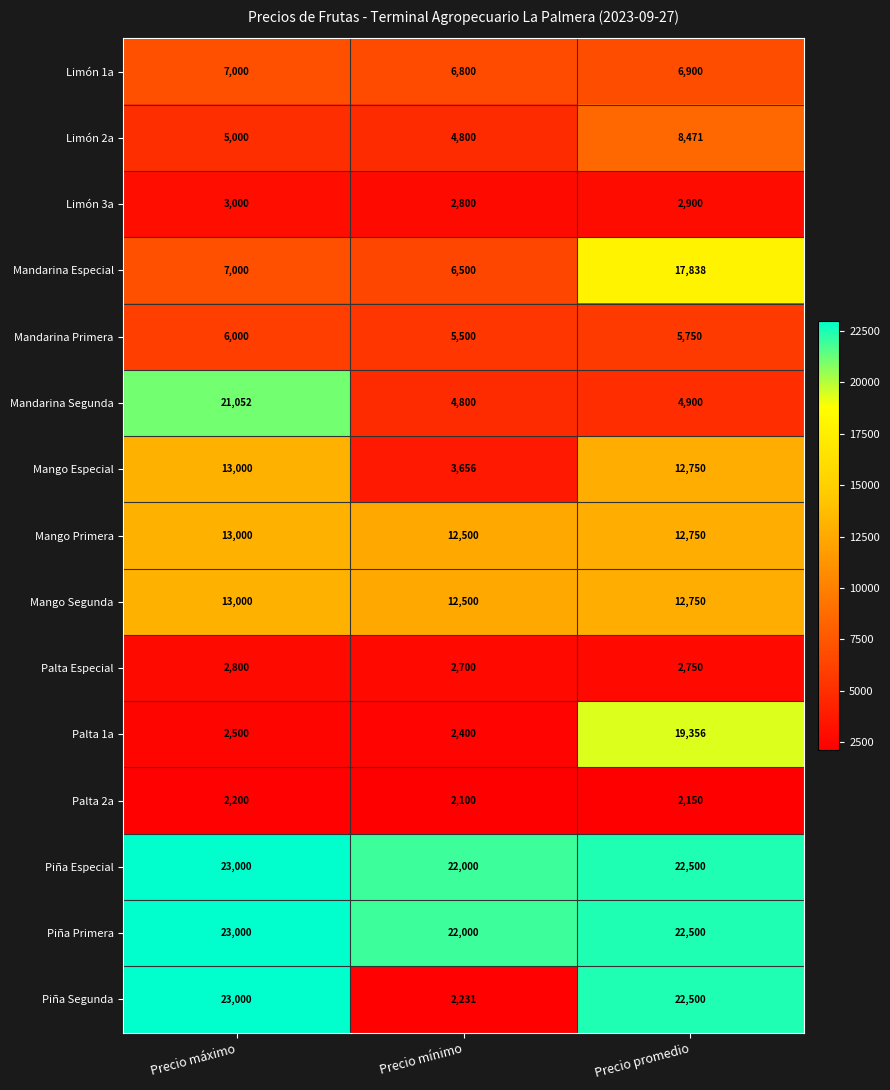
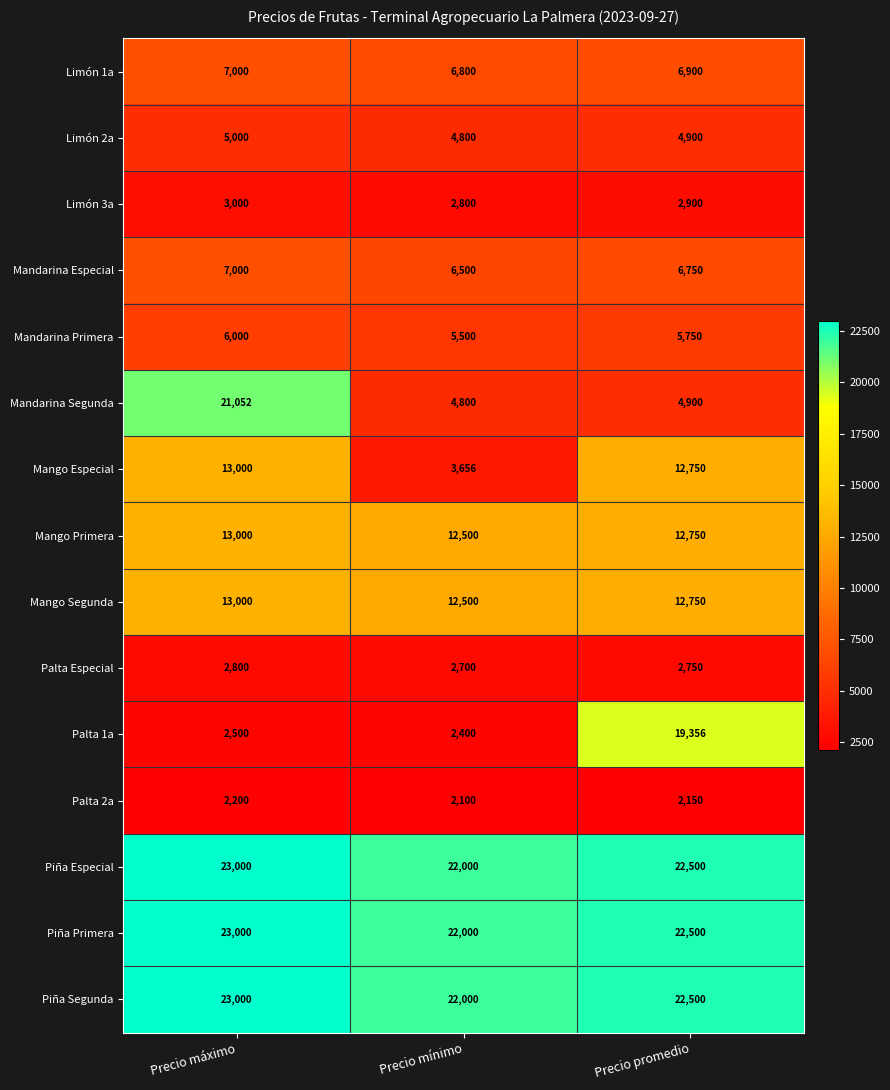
Limón 2a, Precio promedio: 8,471 -> 4,900
Mandarina Especial, Precio promedio: 17,838 -> 6,750
Piña Segunda, Precio mínimo: 2,231 -> 22,000
